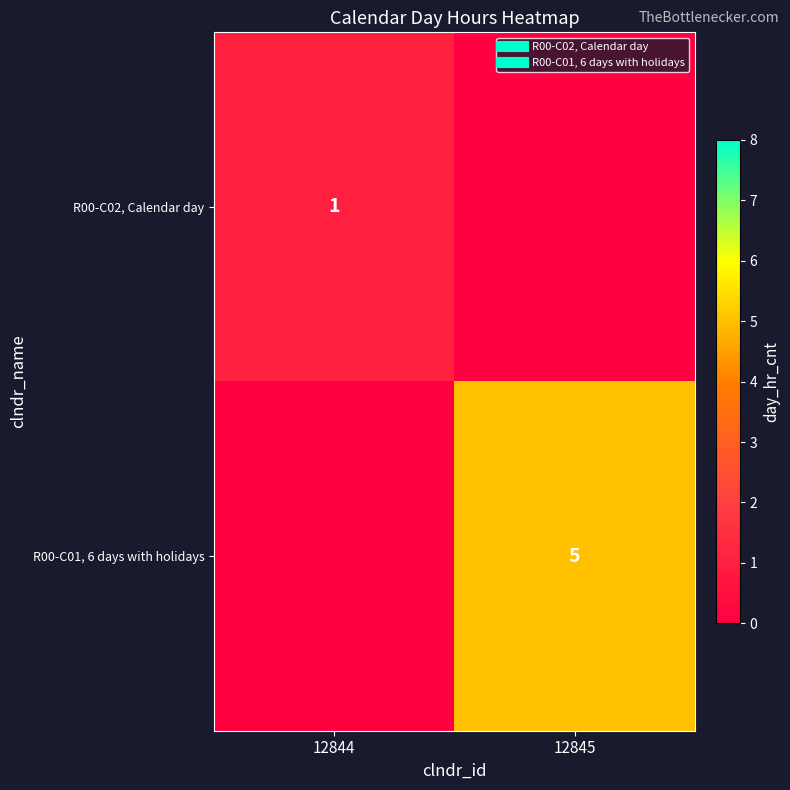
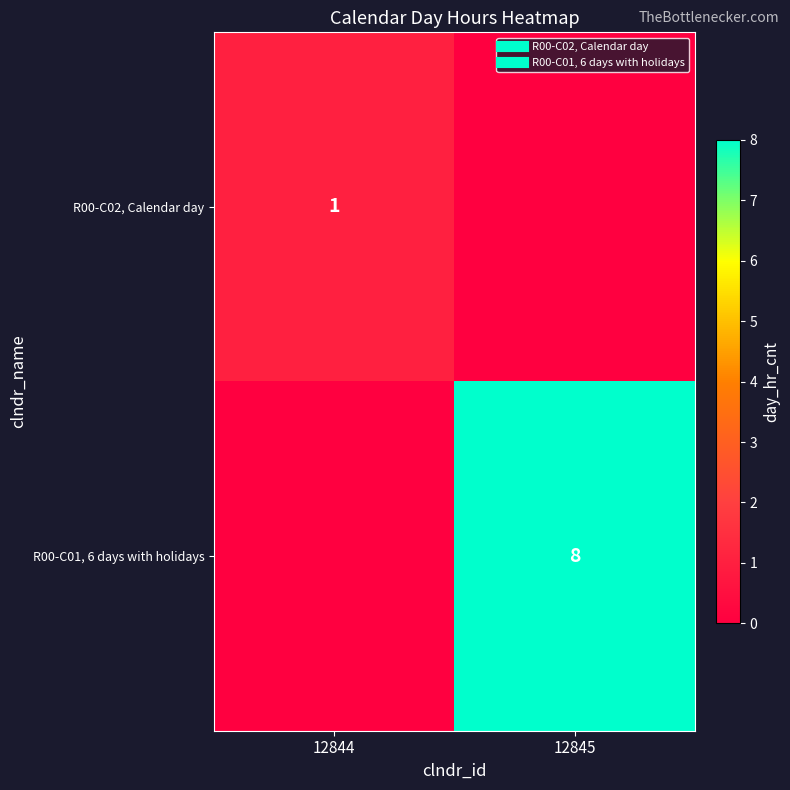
R00-C01, 6 days with holidays, 12845: 5 -> 8
